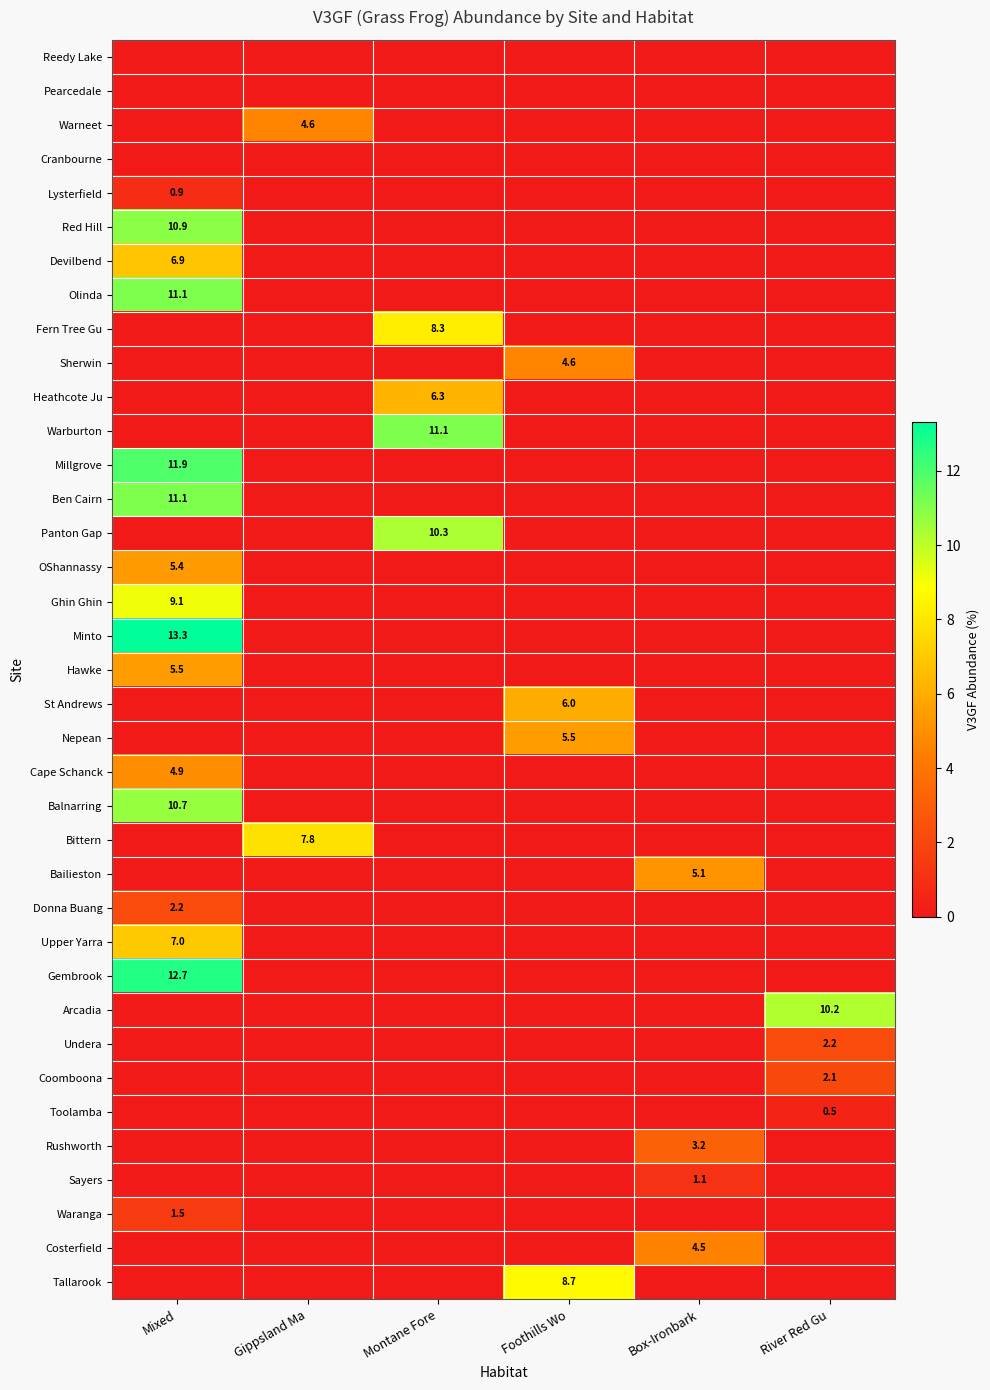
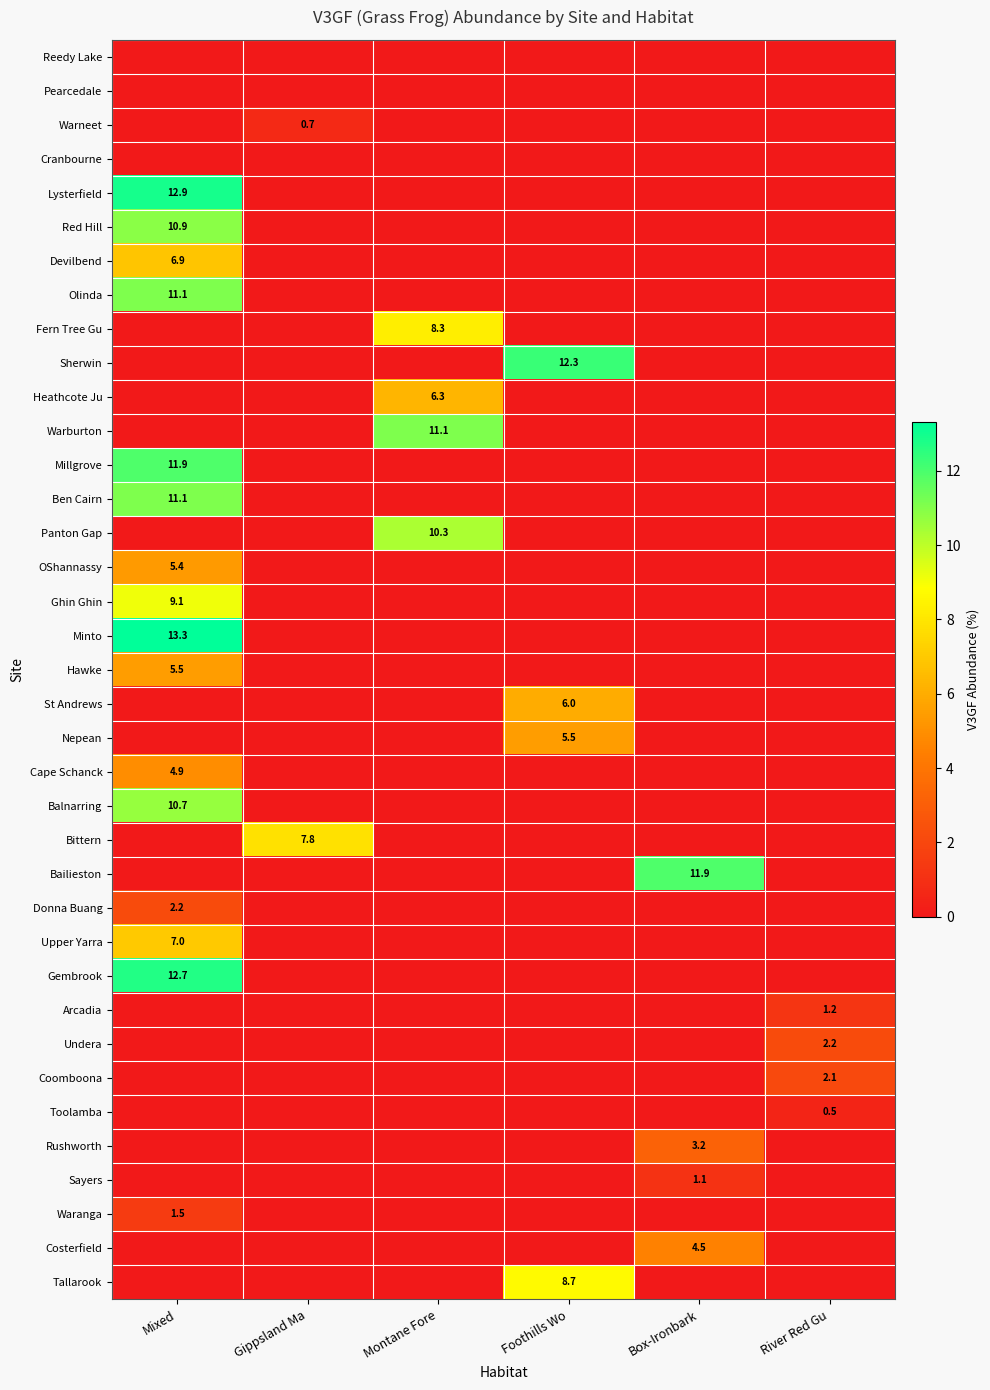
Warneet, Gippsland Ma: 4.6 -> 0.7
Lysterfield, Mixed: 0.9 -> 12.9
Sherwin, Foothills Wo: 4.6 -> 12.3
Bailieston, Box-Ironbark: 5.1 -> 11.9
Arcadia, River Red Gu: 10.2 -> 1.2
